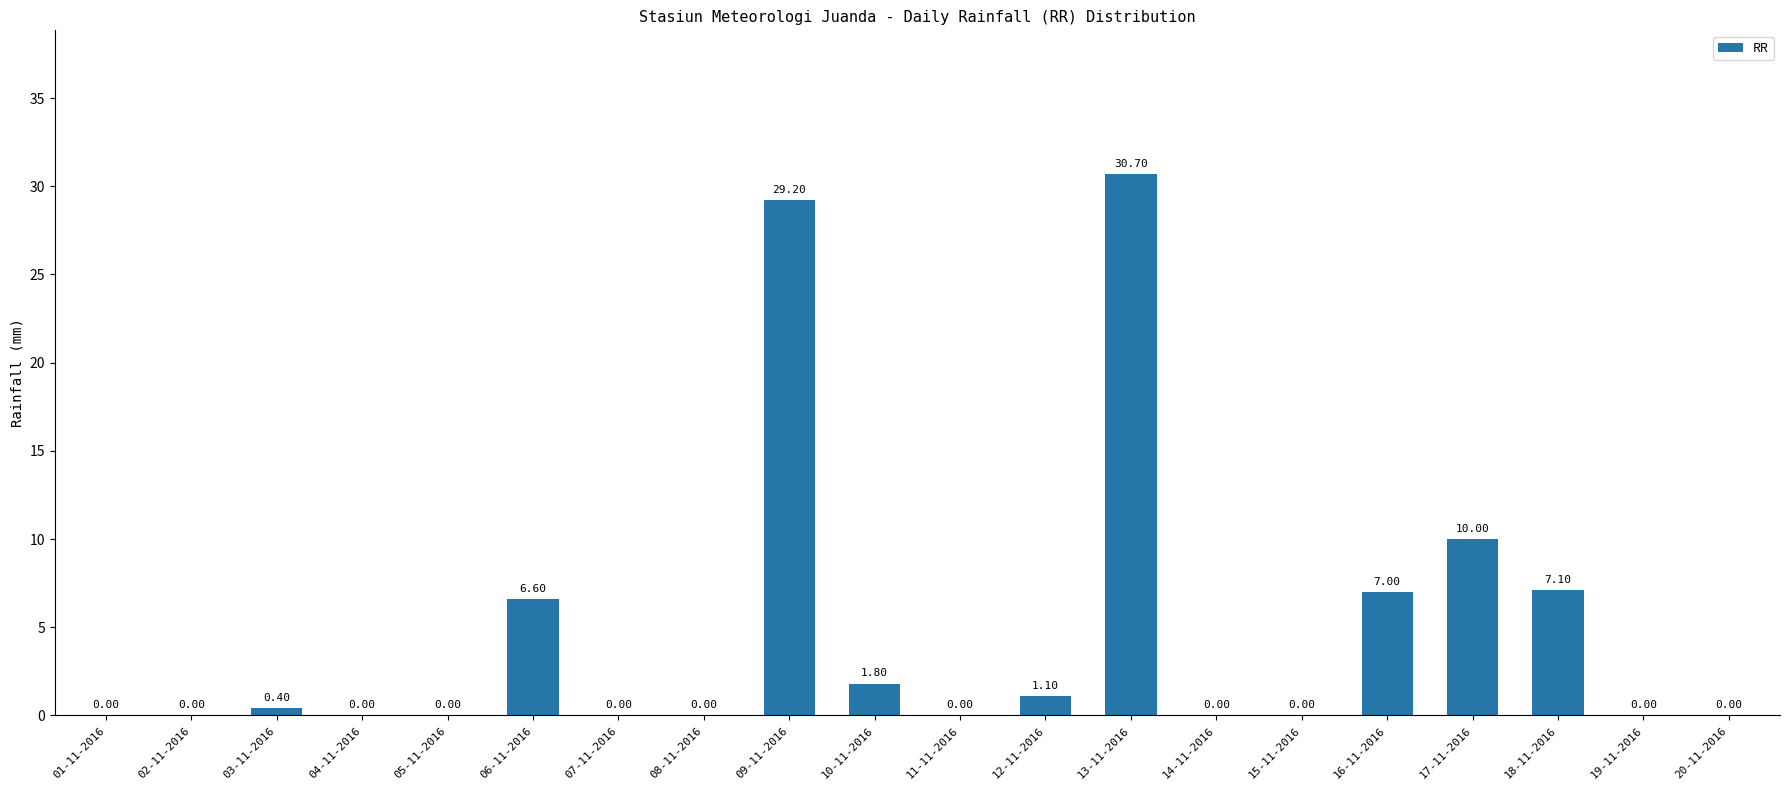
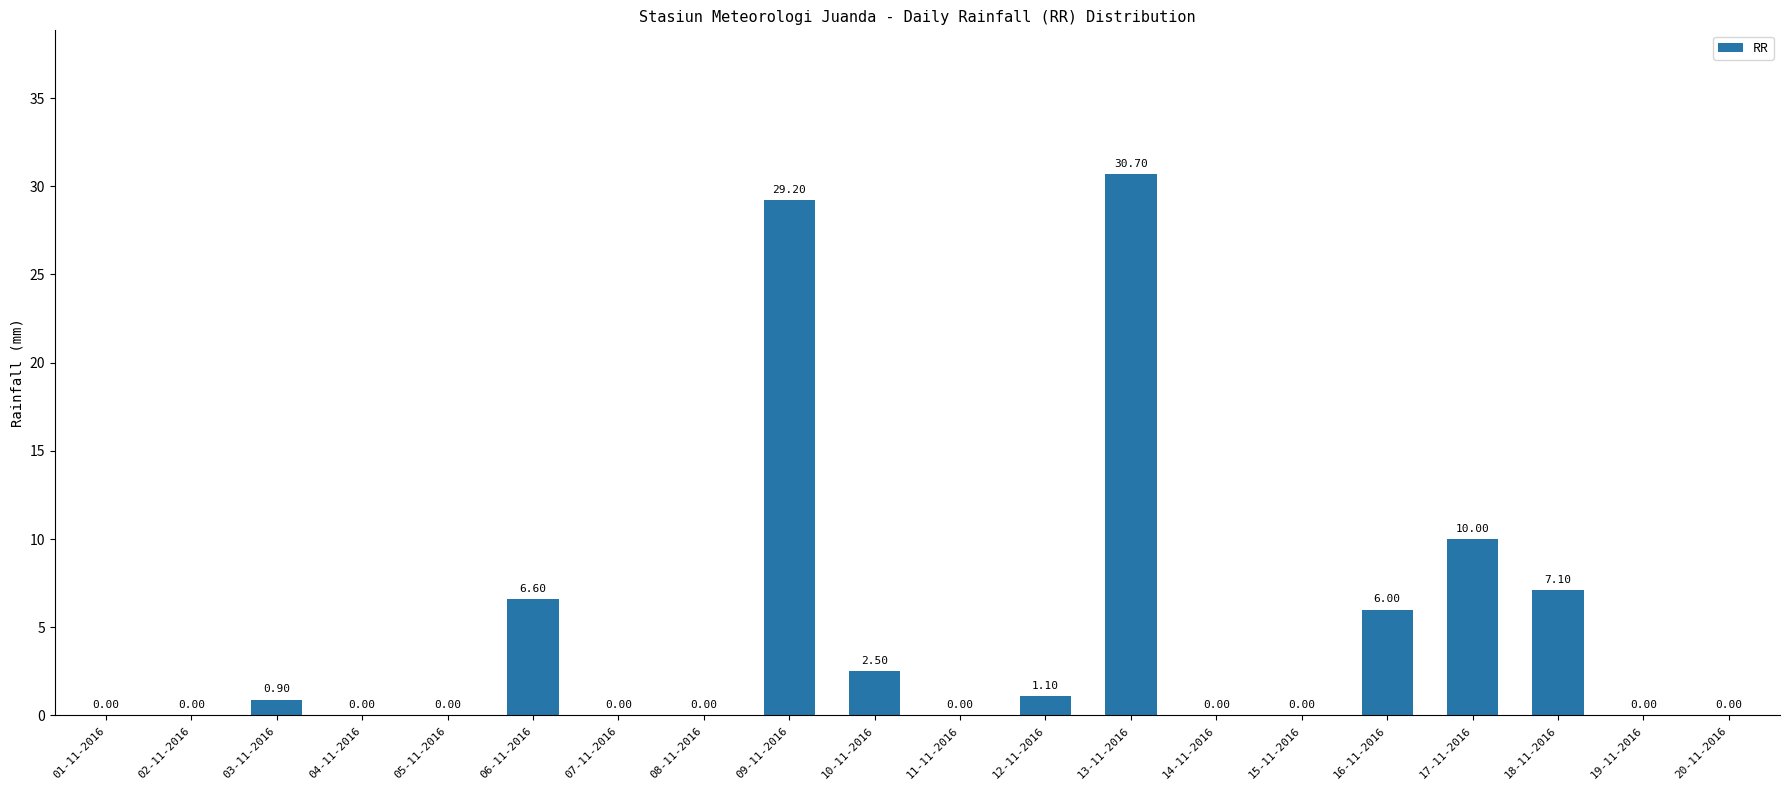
03-11-2016: 0.40 -> 0.90
10-11-2016: 1.80 -> 2.50
16-11-2016: 7.00 -> 6.00
